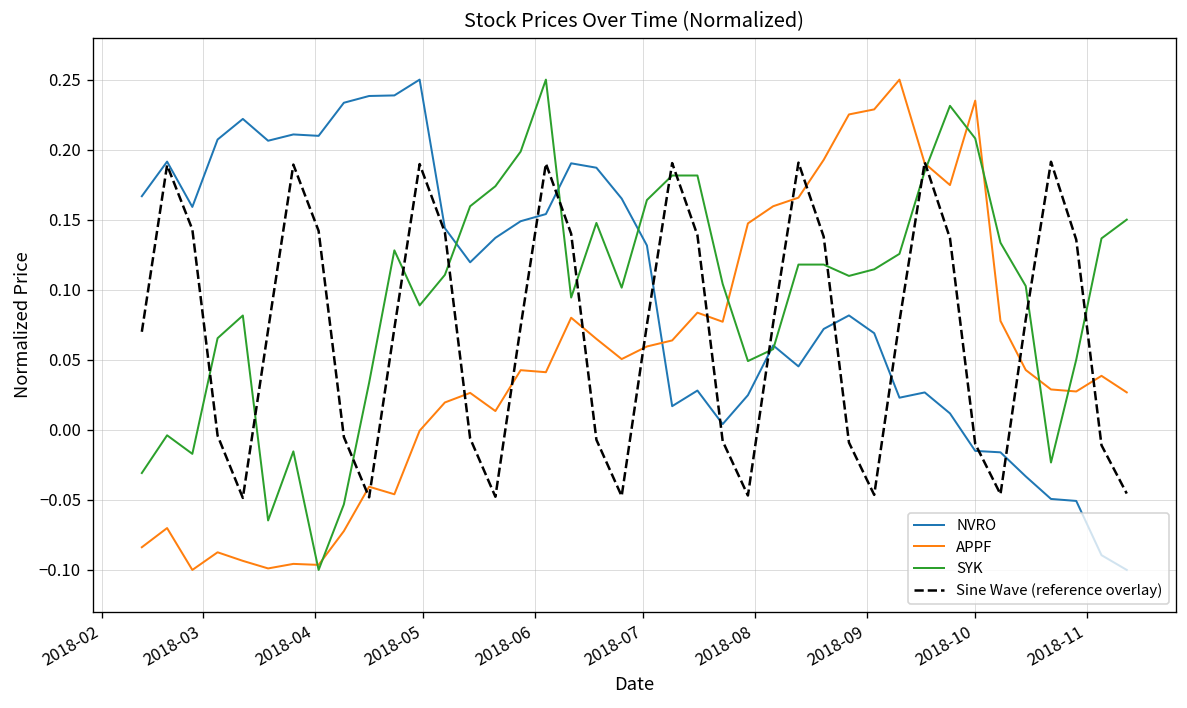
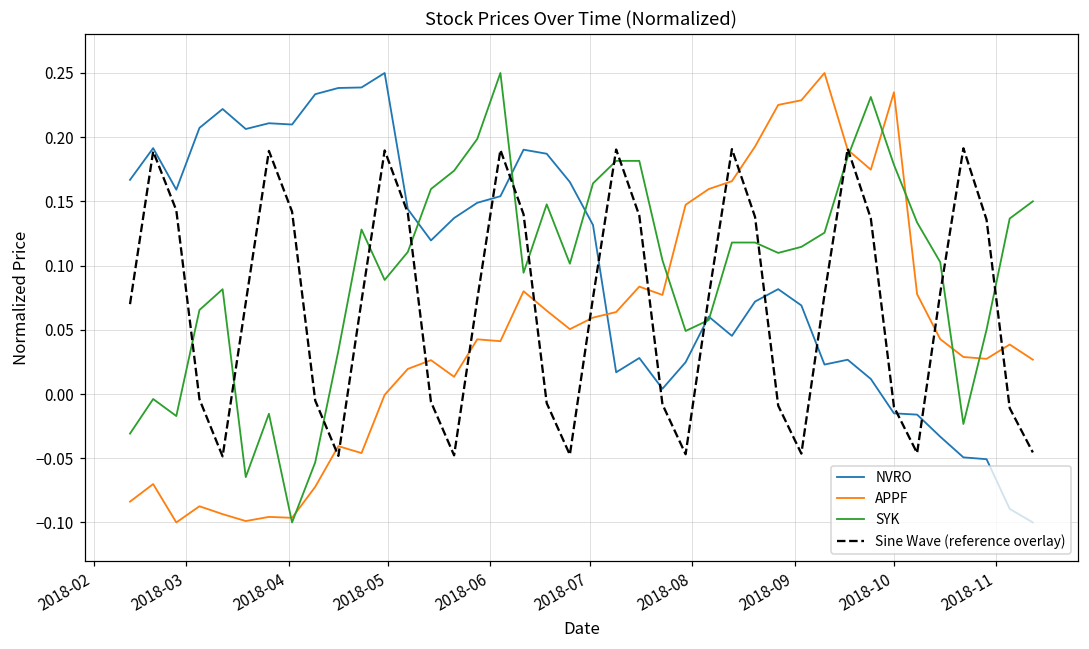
SYK, 2018-10: 0.208 -> 0.178
